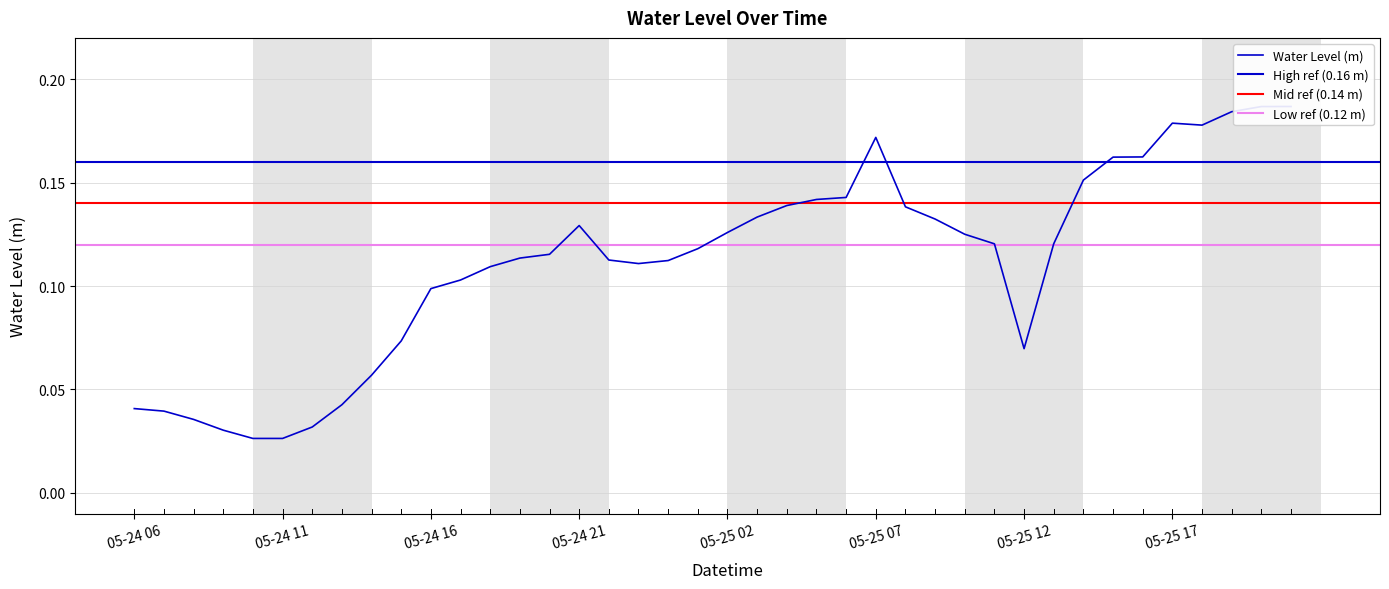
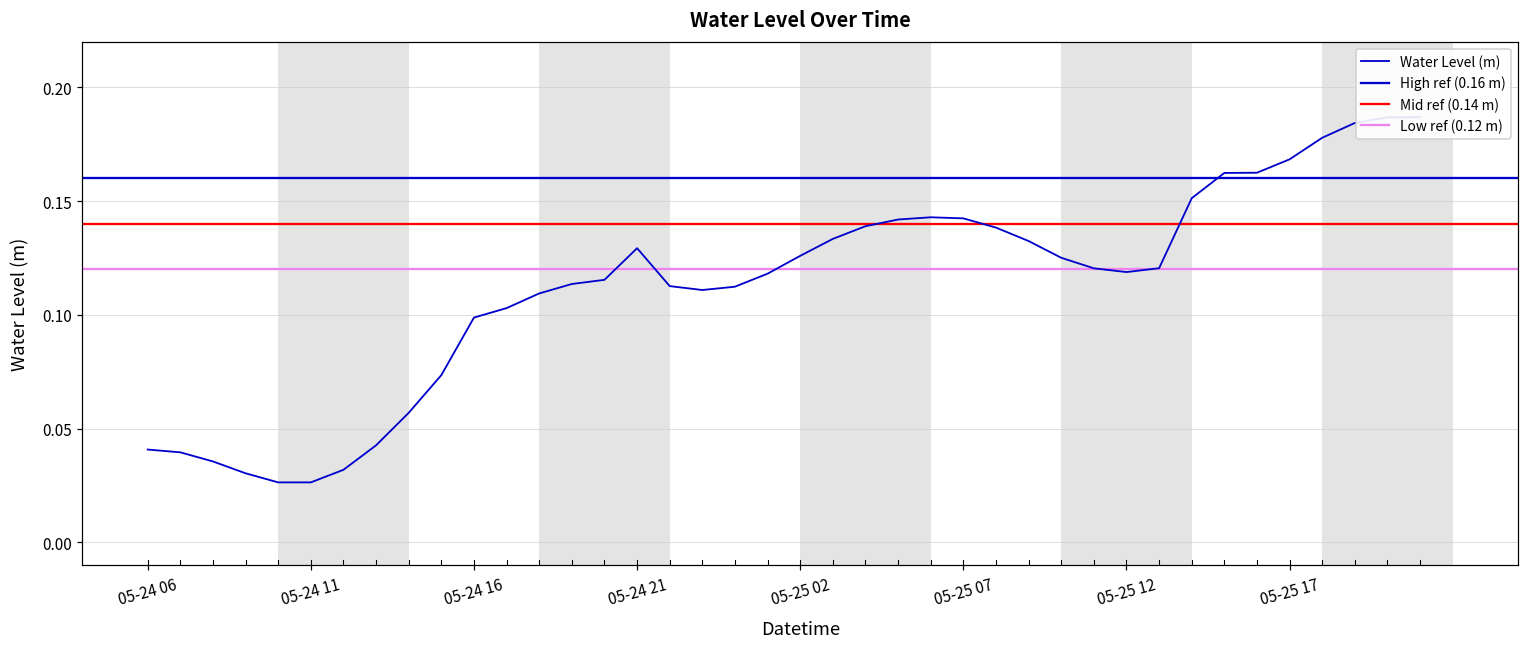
05-25 07: 0.172 -> 0.142
05-25 12: 0.070 -> 0.119
05-25 17: 0.179 -> 0.168
